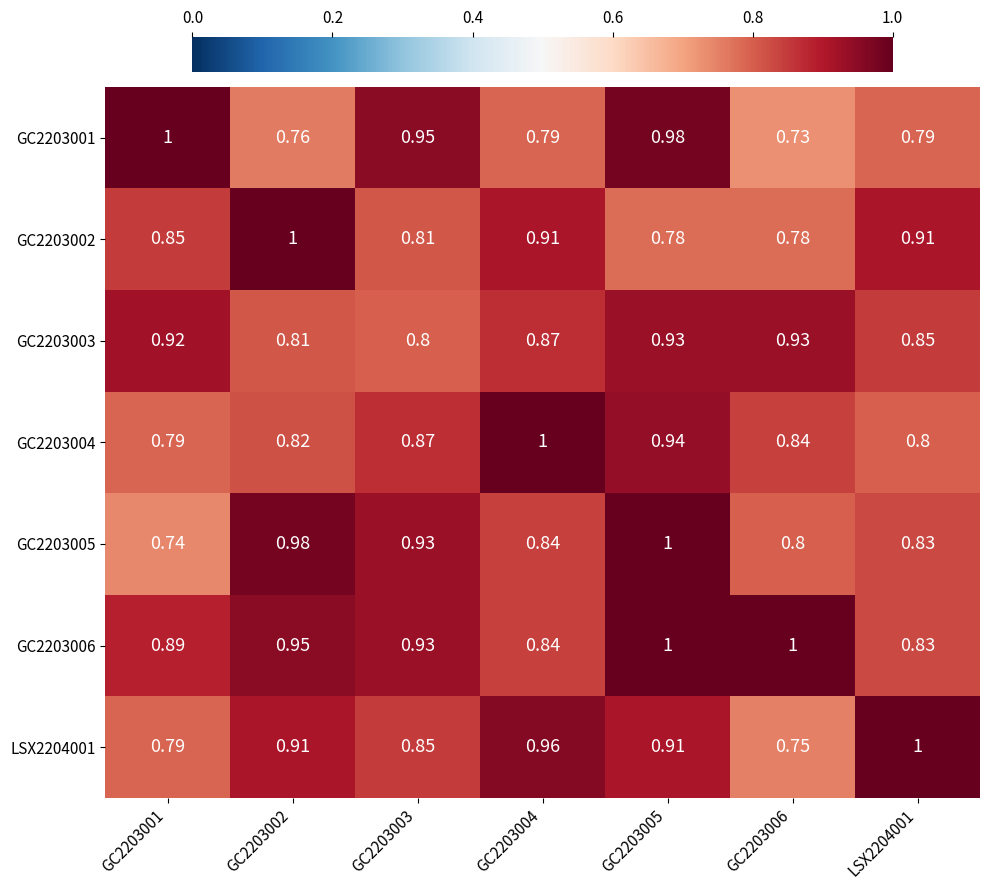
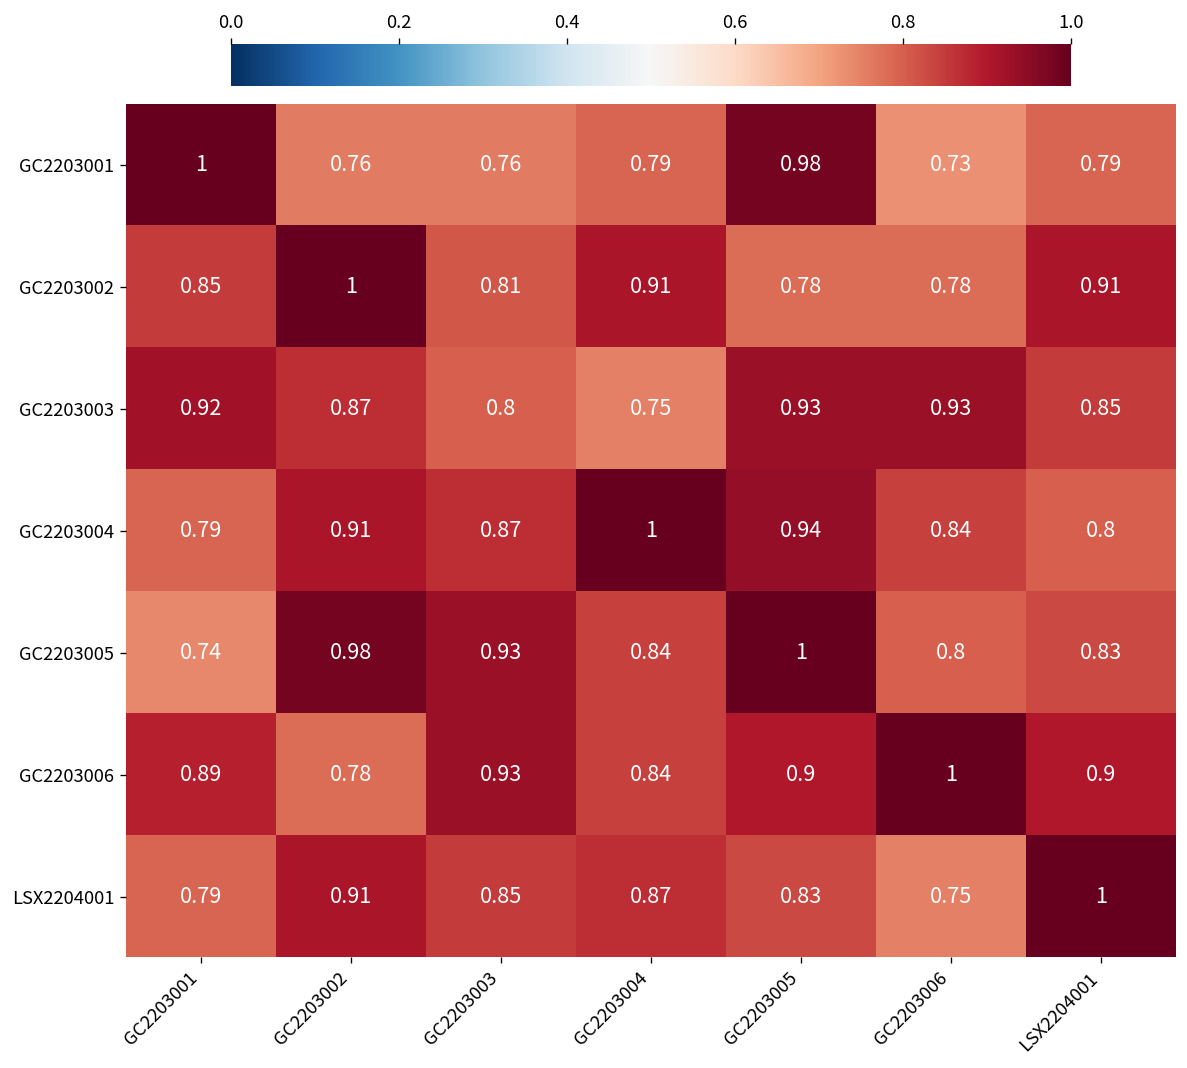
GC2203001, GC2203003: 0.95 -> 0.76
GC2203003, GC2203002: 0.81 -> 0.87
GC2203003, GC2203004: 0.87 -> 0.75
GC2203004, GC2203002: 0.82 -> 0.91
GC2203006, GC2203002: 0.95 -> 0.78
GC2203006, GC2203005: 1 -> 0.9
GC2203006, LSX2204001: 0.83 -> 0.9
LSX2204001, GC2203004: 0.96 -> 0.87
LSX2204001, GC2203005: 0.91 -> 0.83
